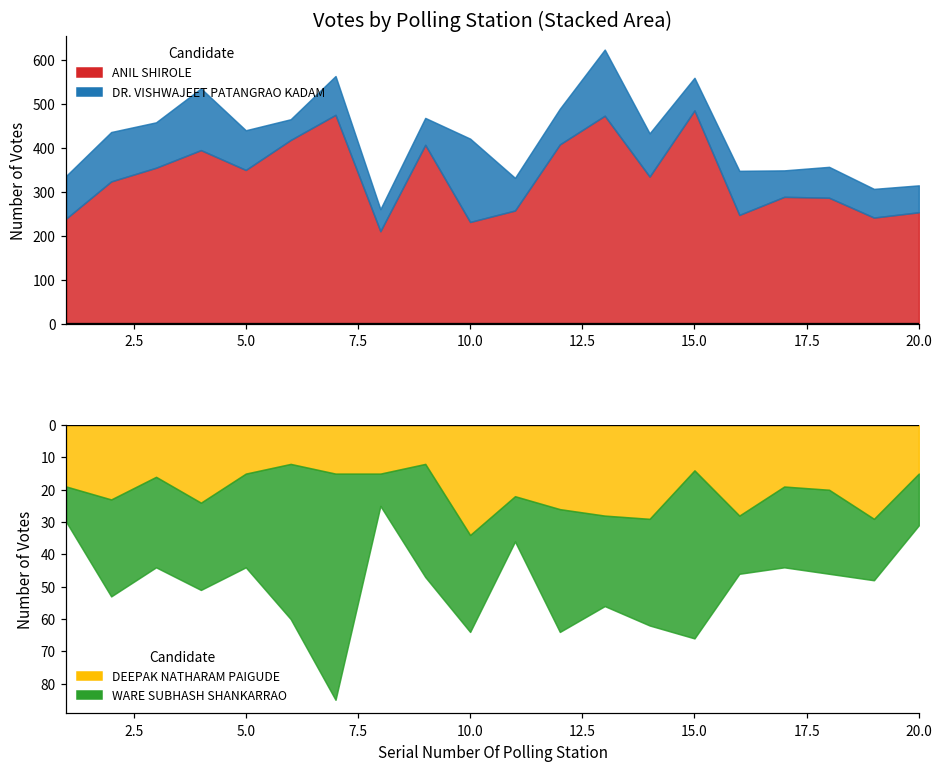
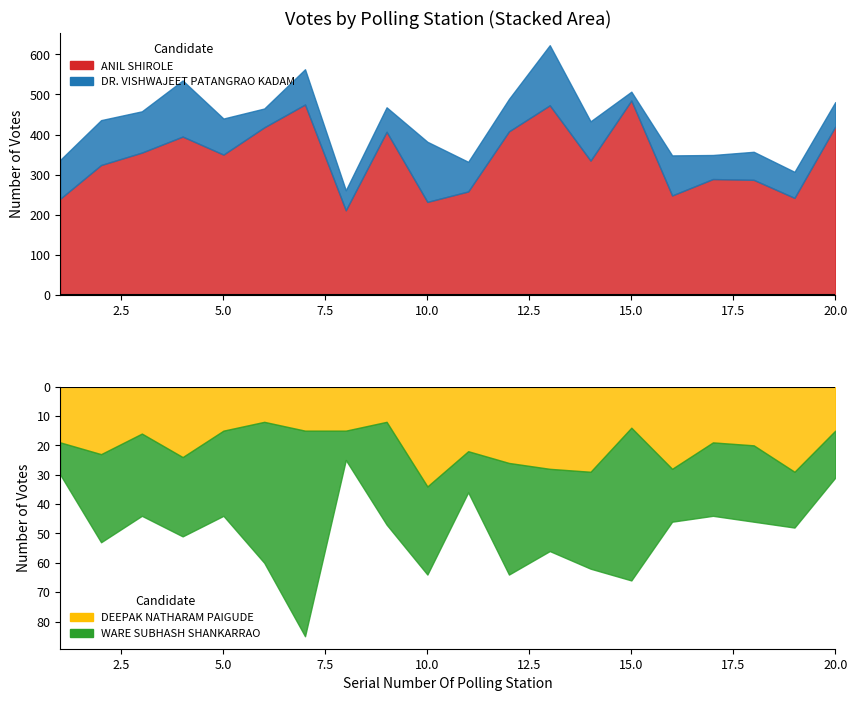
Votes by Polling Station (Stacked Area), DR. VISHWAJEET PATANGRAO KADAM, 10.0: 190 -> 150
Votes by Polling Station (Stacked Area), DR. VISHWAJEET PATANGRAO KADAM, 15.0: 70 -> 20
Votes by Polling Station (Stacked Area), ANIL SHIROLE, 20.0: 250 -> 420
